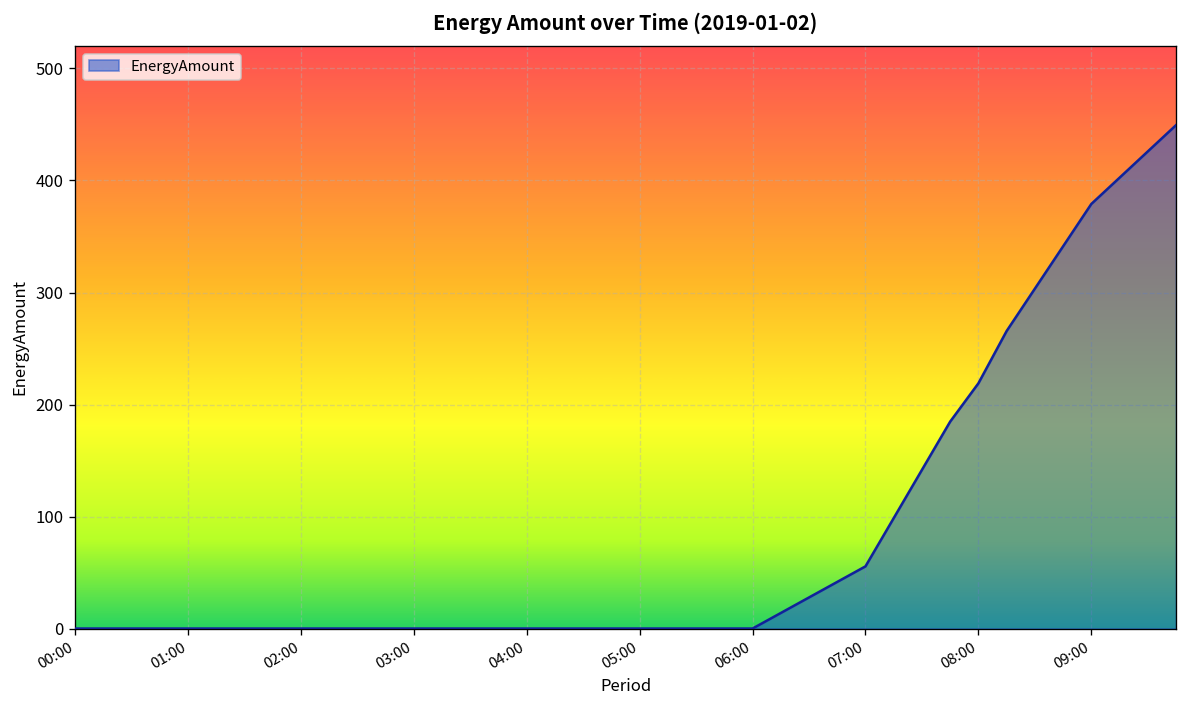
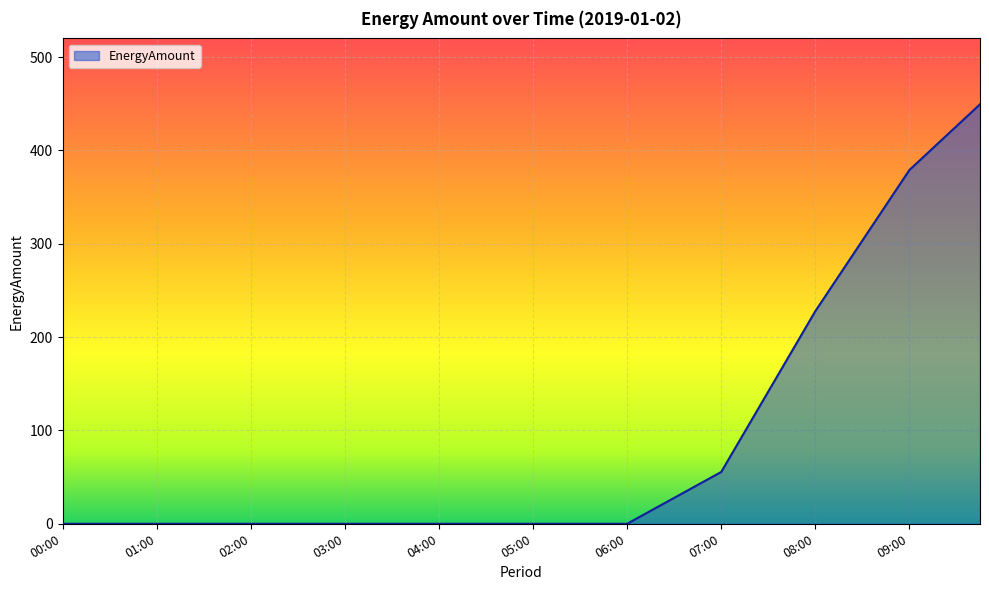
08:00: 220 -> 230
